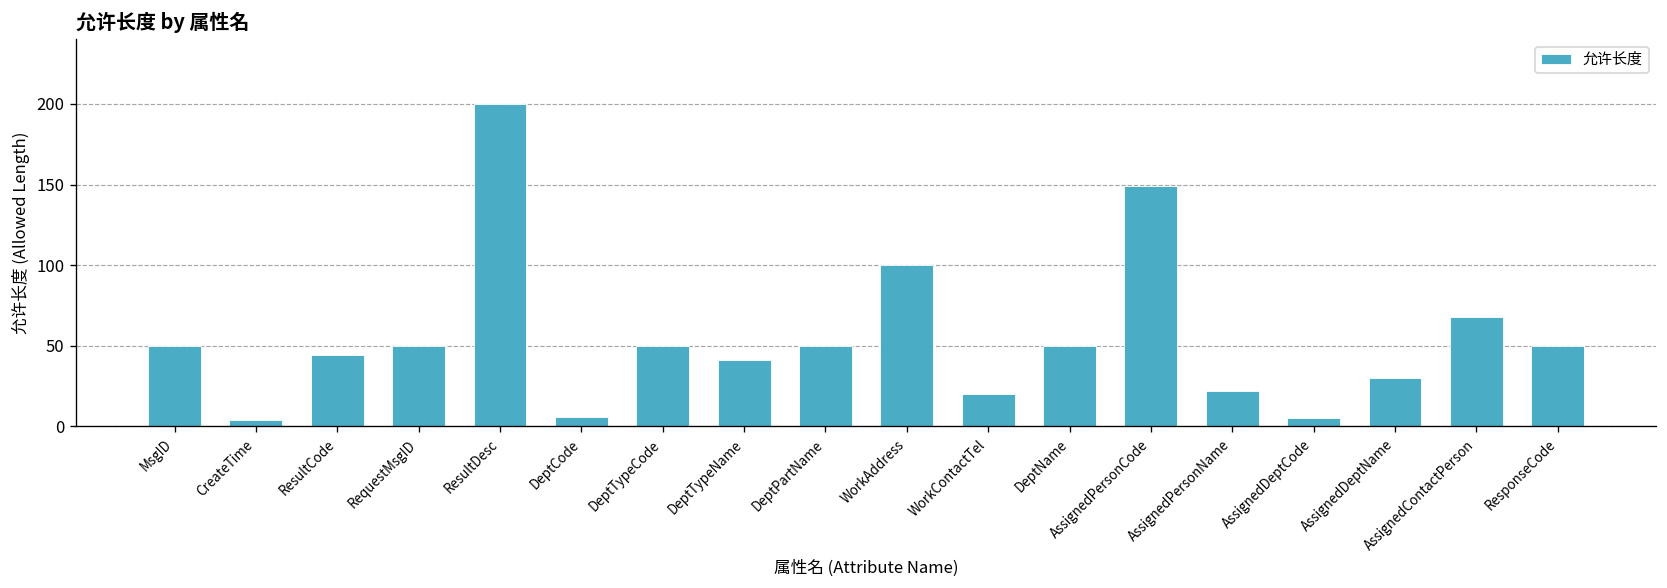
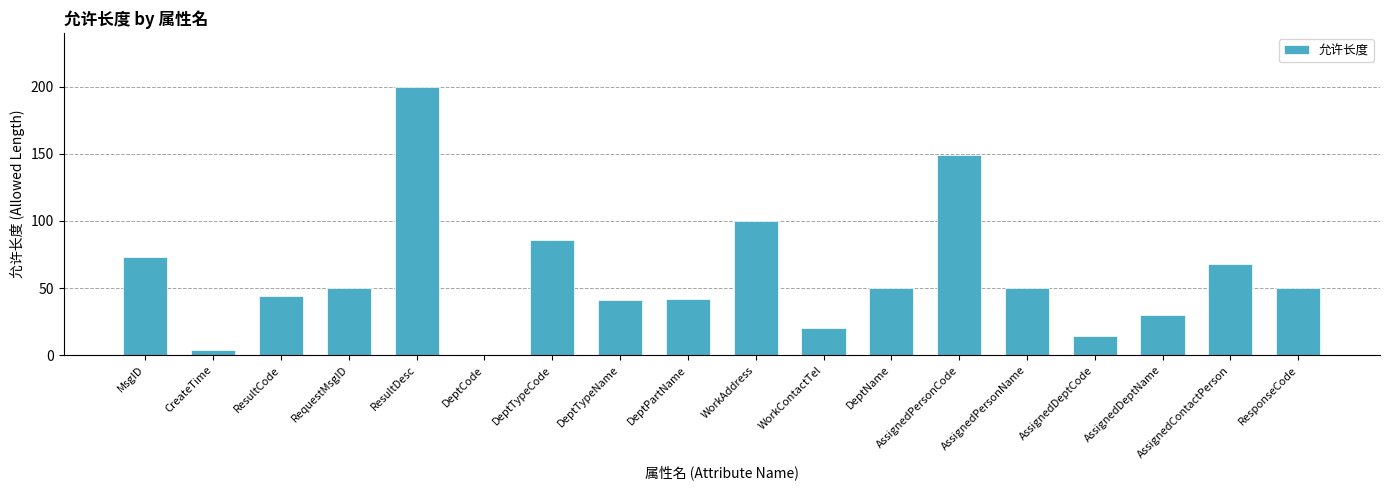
MsgID: 50 -> 73
DeptCode: 6 -> 0
DeptTypeCode: 50 -> 86
DeptPartName: 50 -> 42
AssignedPersonName: 22 -> 50
AssignedDeptCode: 5 -> 14
